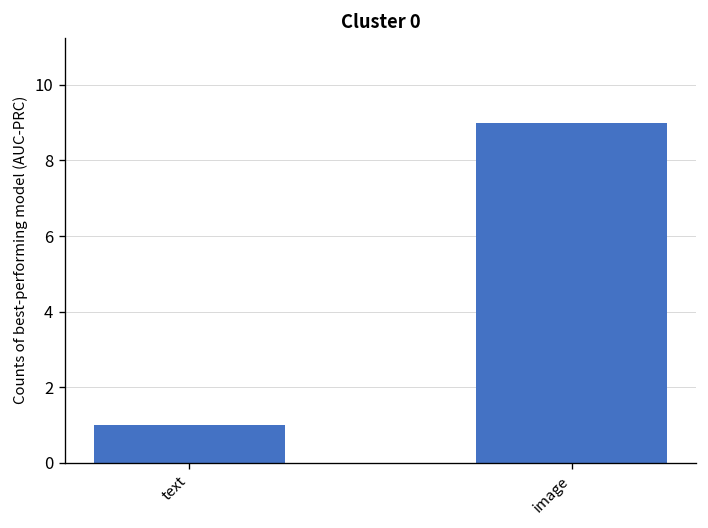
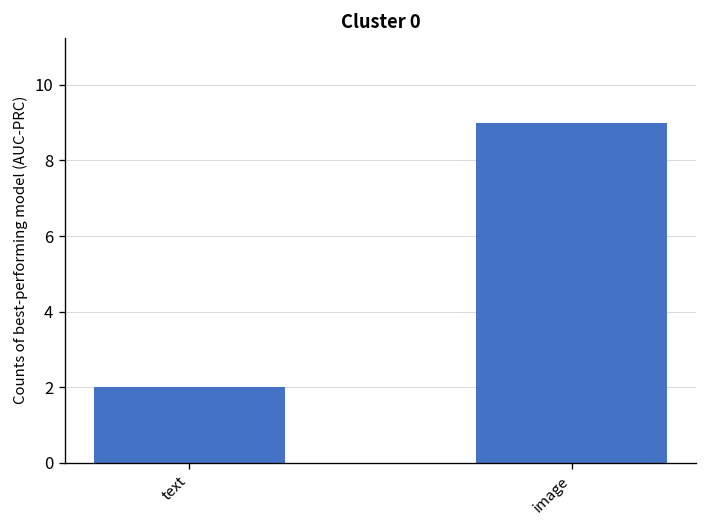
text: 1 -> 2
